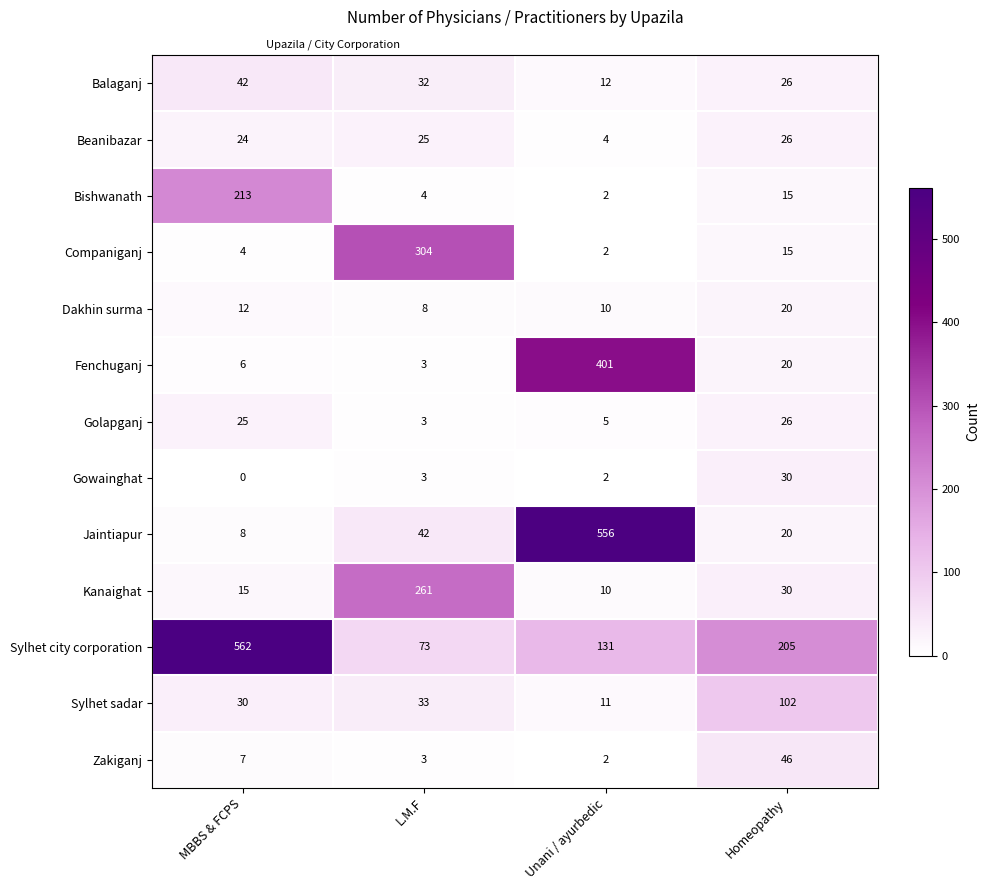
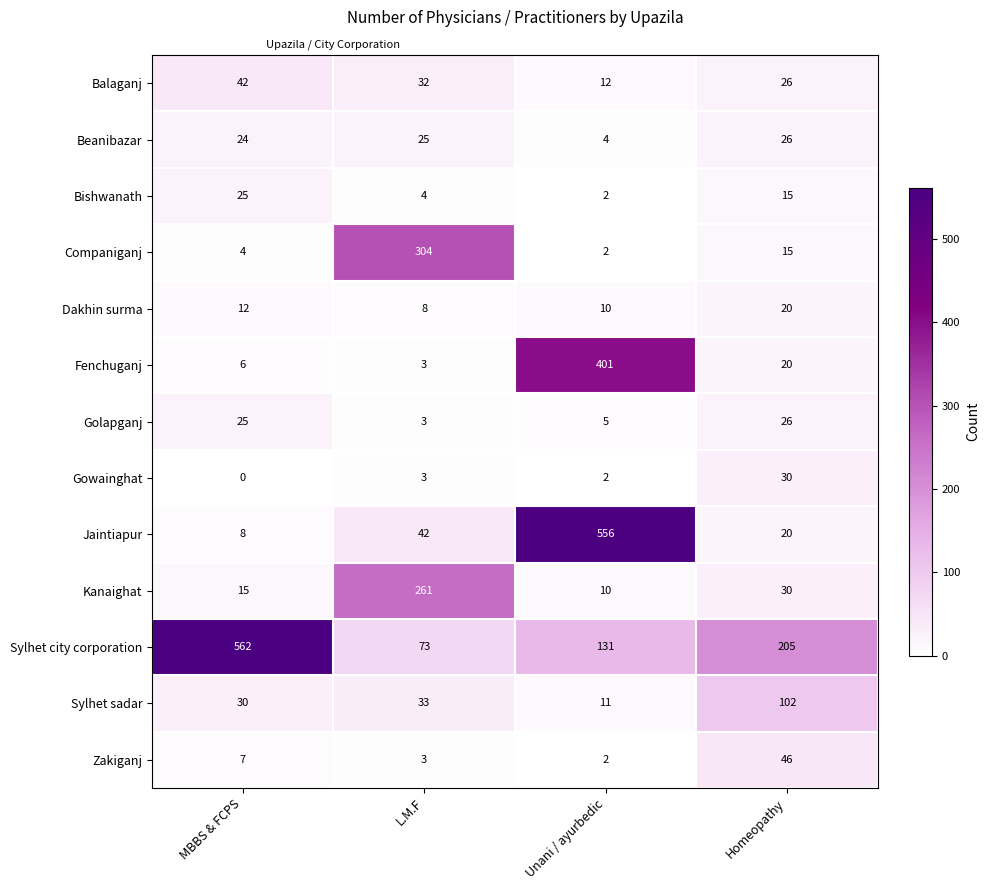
Bishwanath, MBBS & FCPS: 213 -> 25
